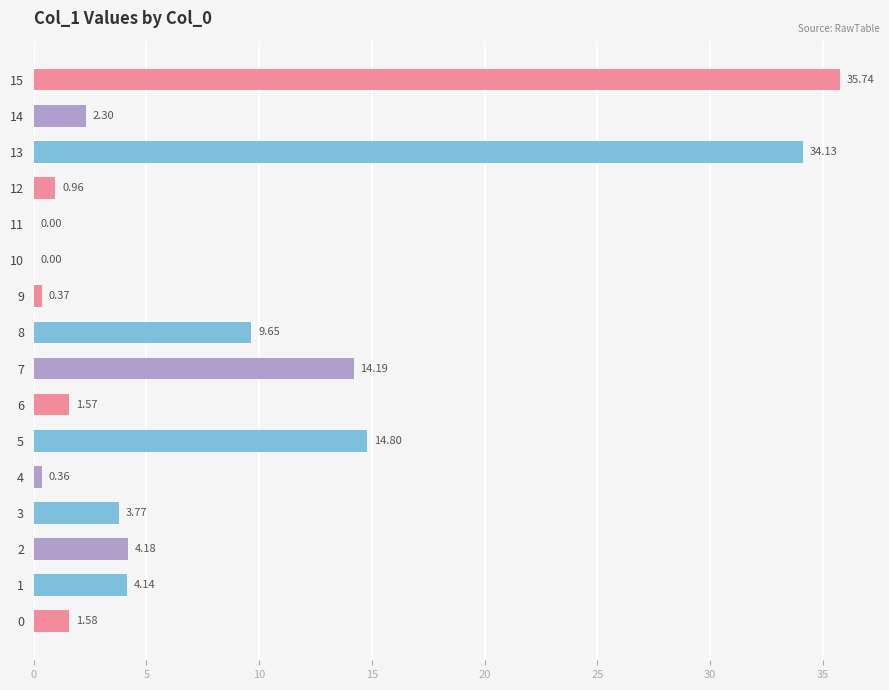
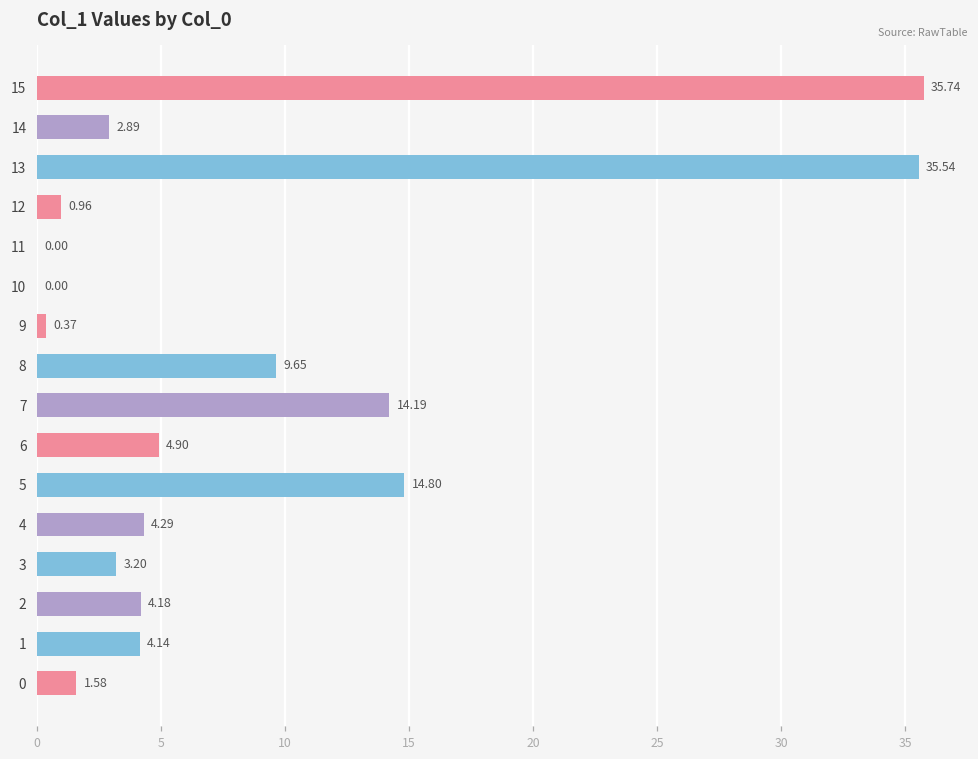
14: 2.30 -> 2.89
13: 34.13 -> 35.54
6: 1.57 -> 4.90
4: 0.36 -> 4.29
3: 3.77 -> 3.20
